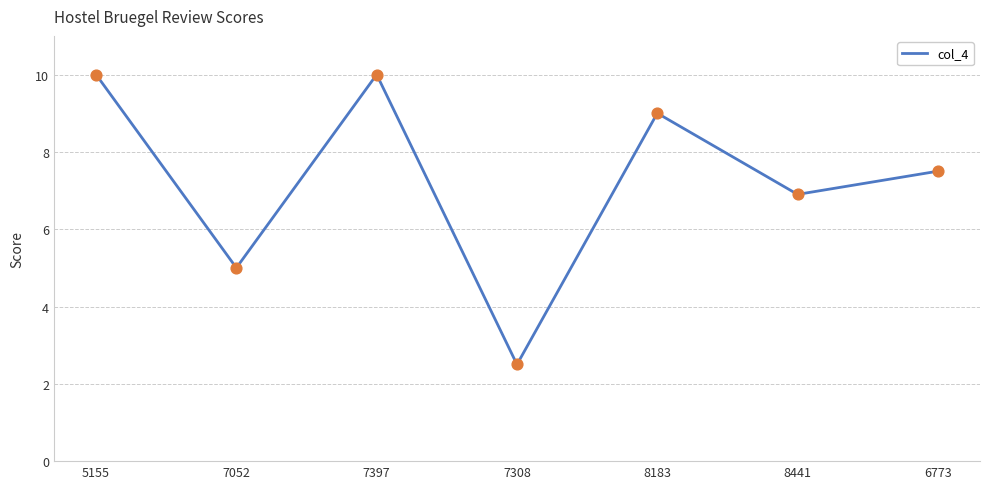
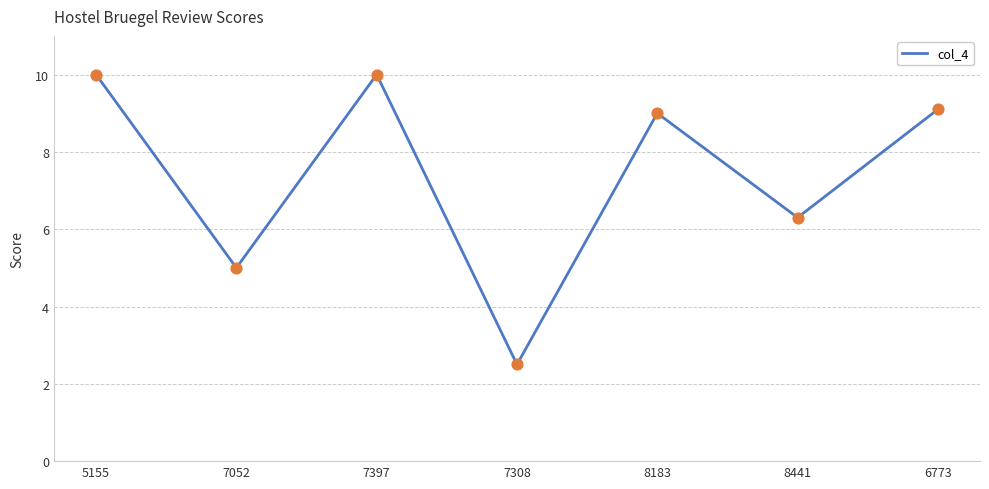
8441: 6.9 -> 6.3
6773: 7.5 -> 9.1
